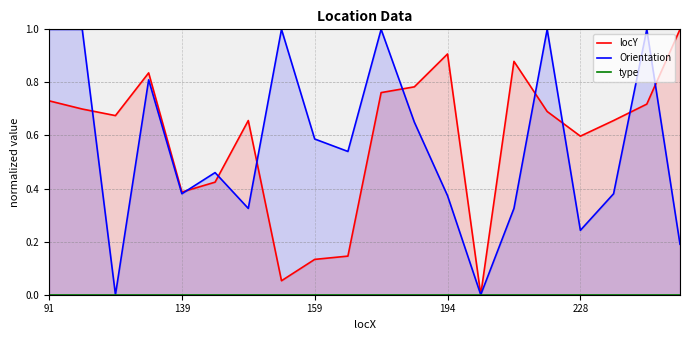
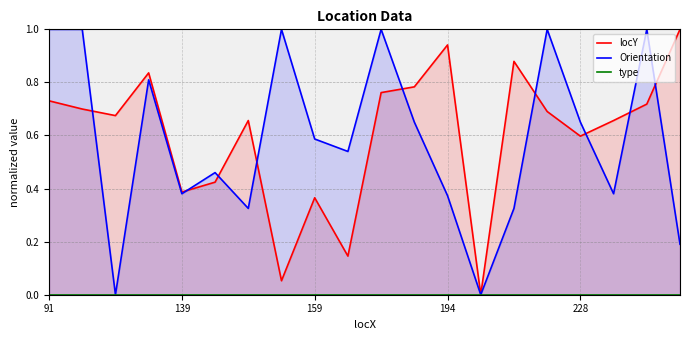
locY, 159: 0.13 -> 0.37
locY, 194: 0.91 -> 0.94
Orientation, 228: 0.24 -> 0.65
